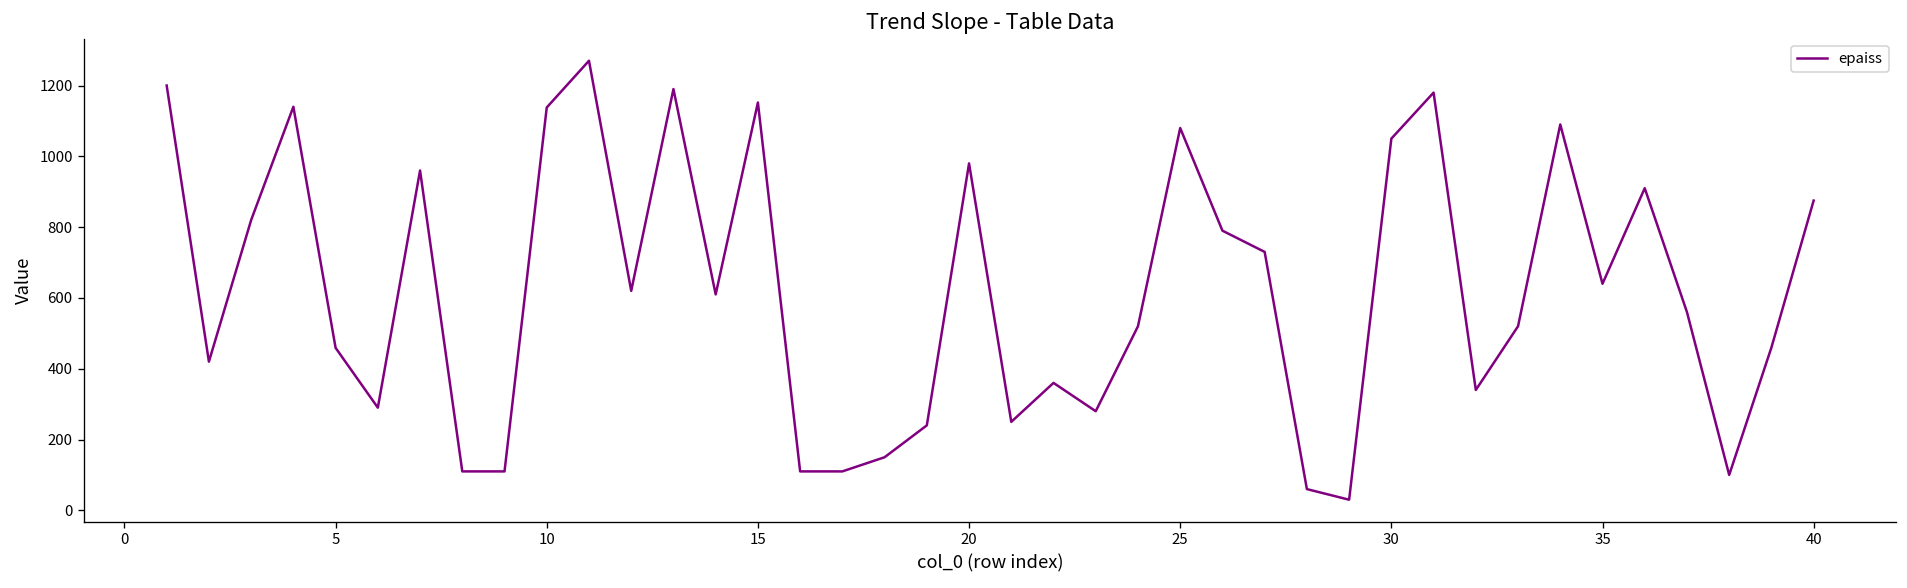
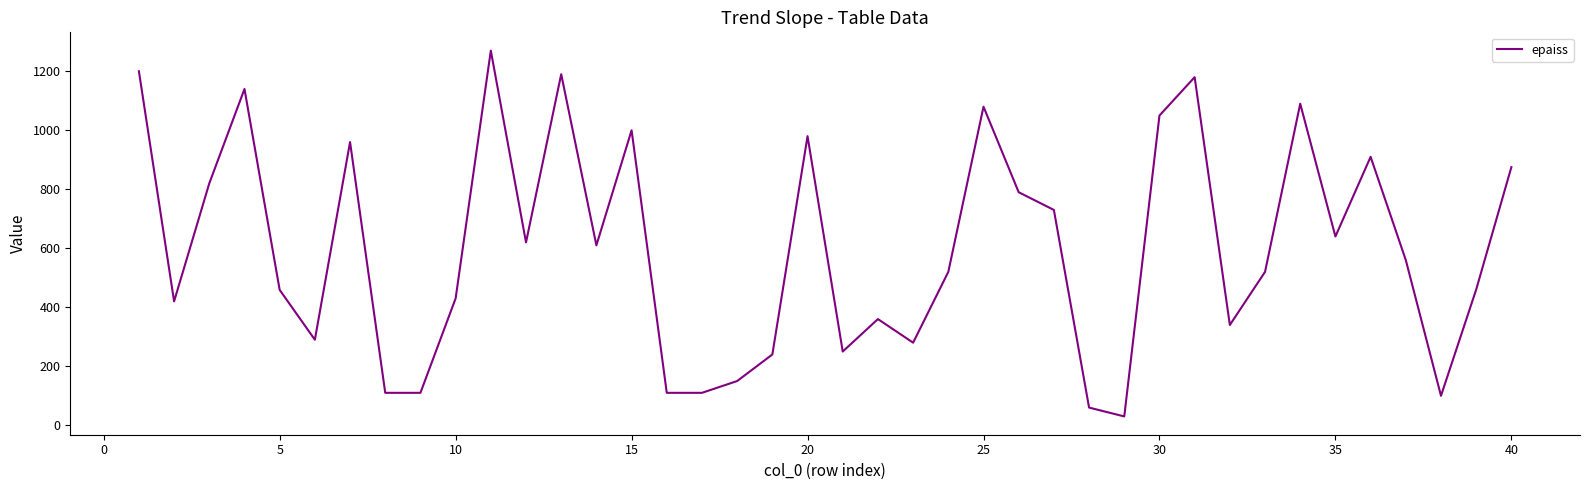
10: 1140 -> 430
15: 1150 -> 1000
